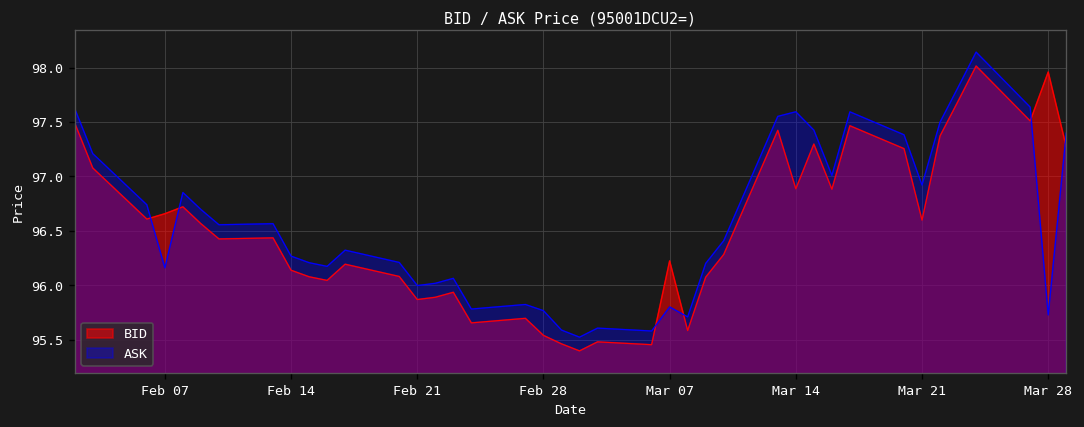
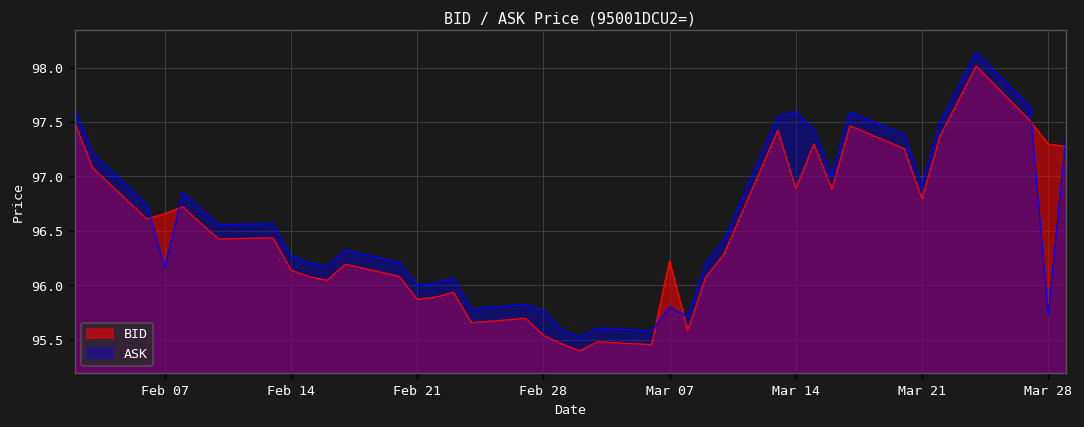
BID, Mar 21: 96.6 -> 96.8
BID, Mar 28: 98.0 -> 97.3
